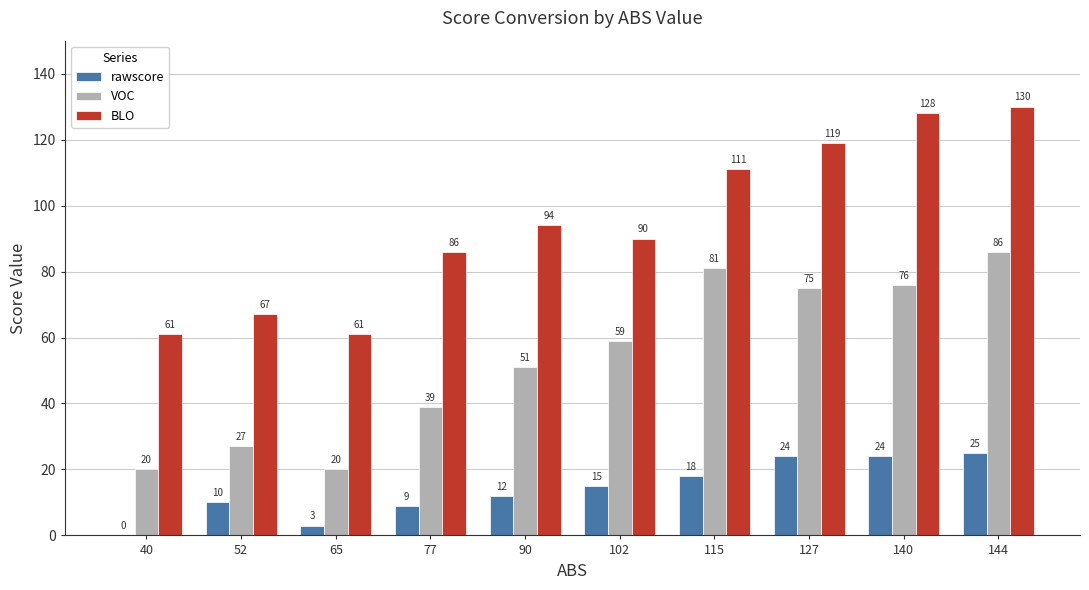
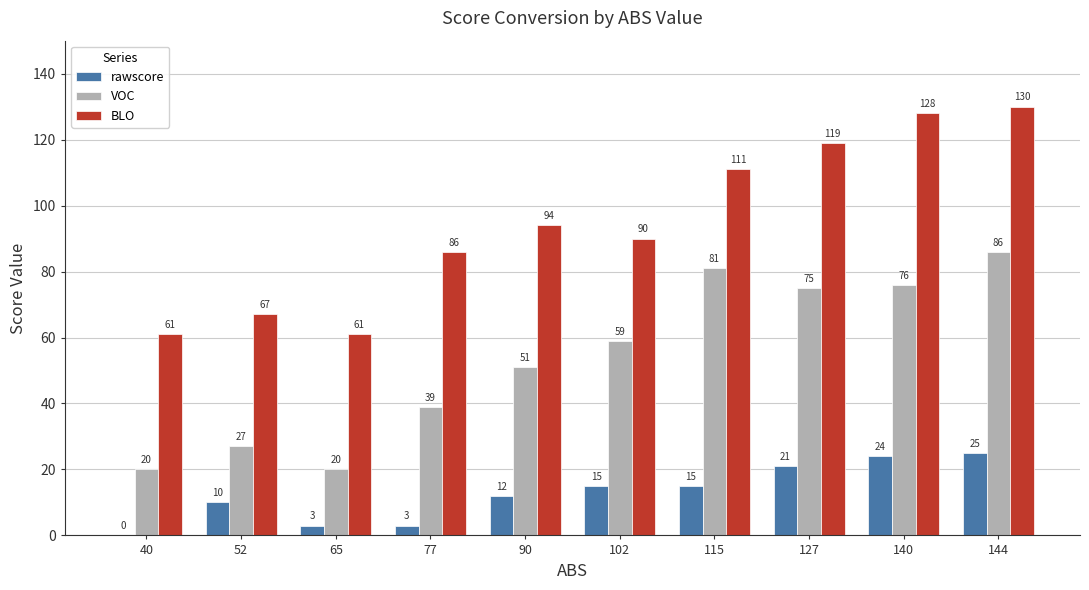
rawscore, 77: 9 -> 3
rawscore, 115: 18 -> 15
rawscore, 127: 24 -> 21
